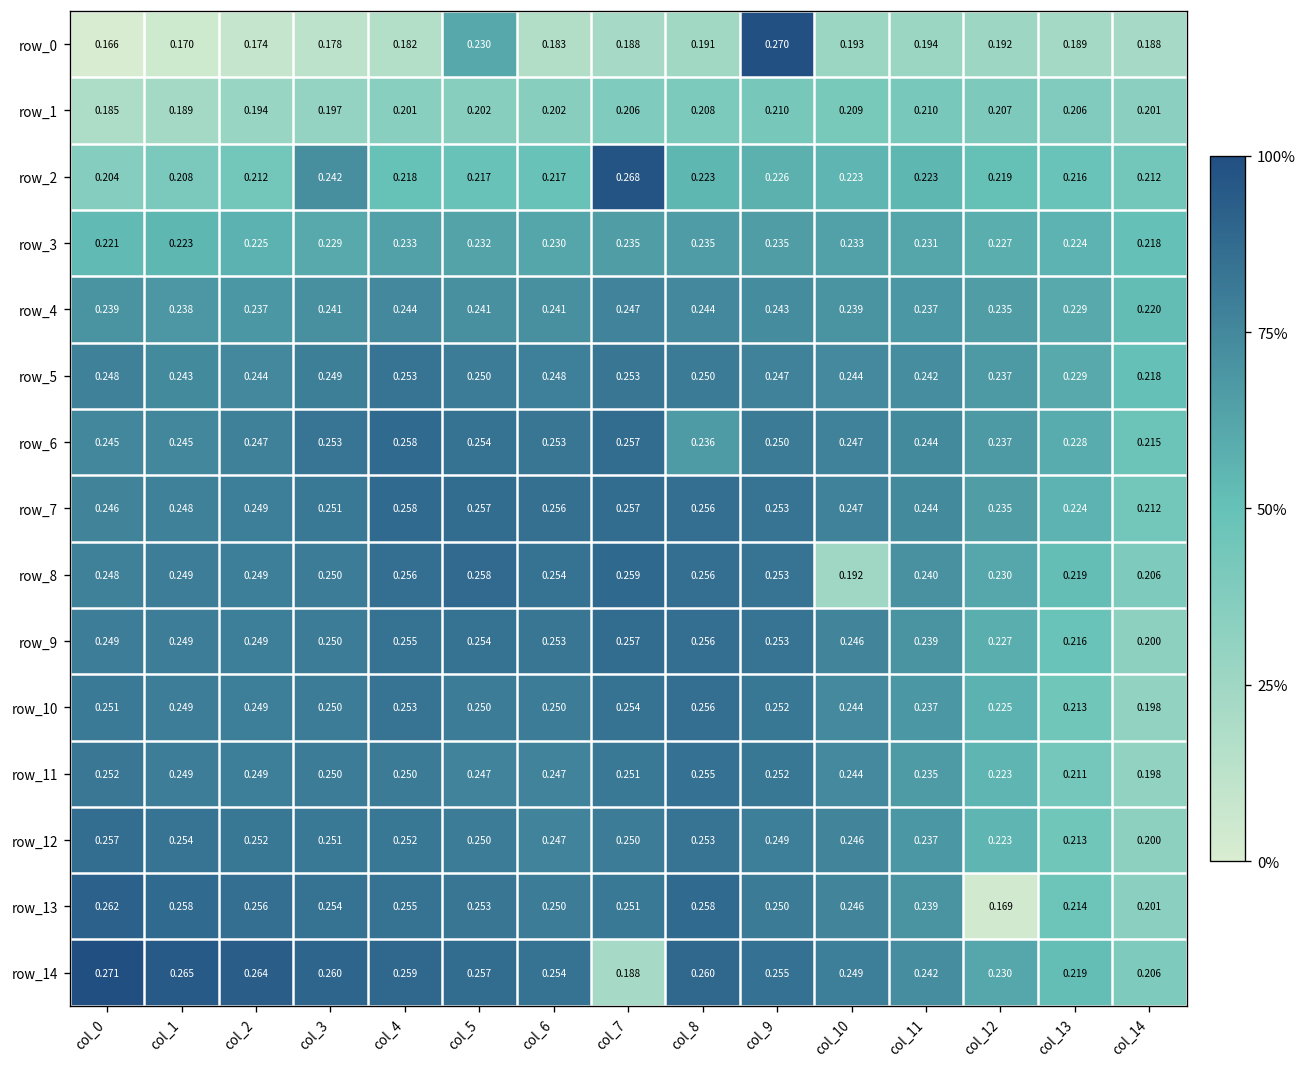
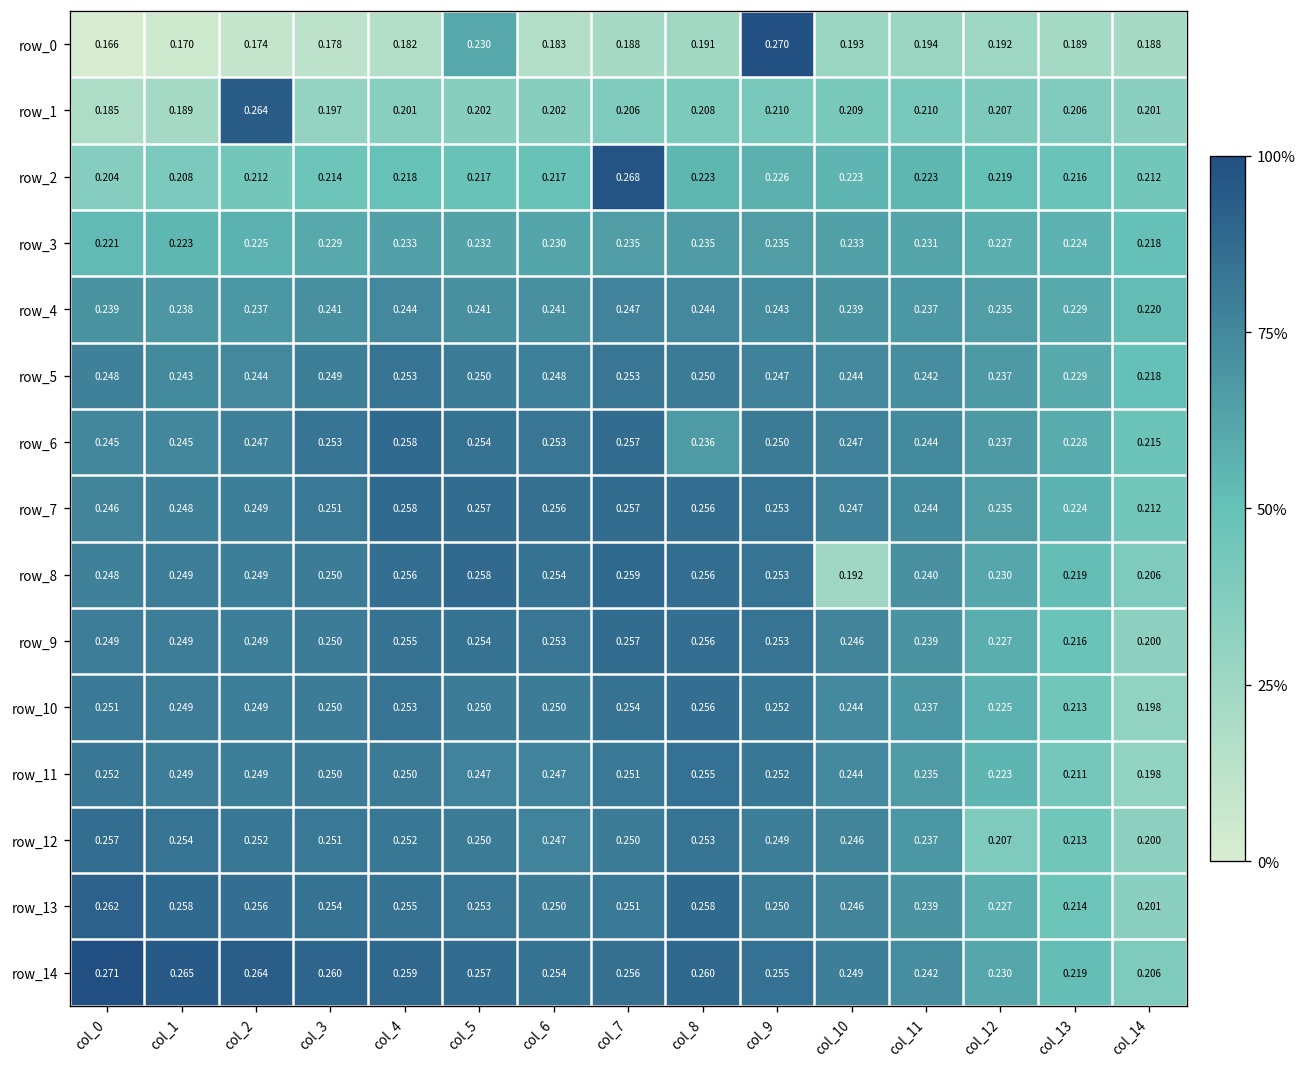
row_1, col_2: 0.194 -> 0.264
row_2, col_3: 0.242 -> 0.214
row_12, col_12: 0.223 -> 0.207
row_13, col_12: 0.169 -> 0.227
row_14, col_7: 0.188 -> 0.256
